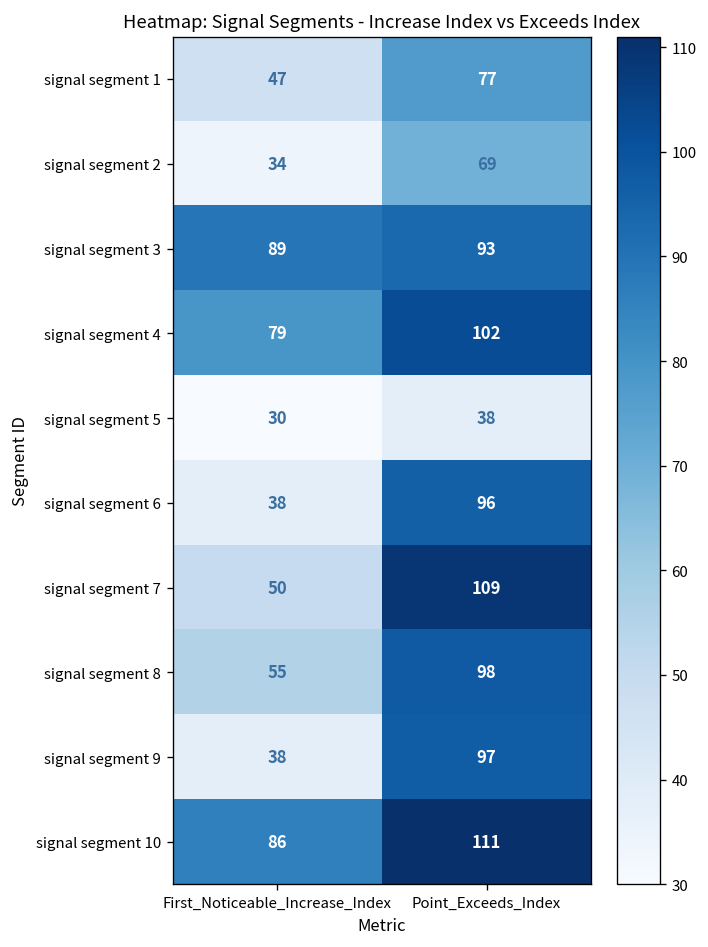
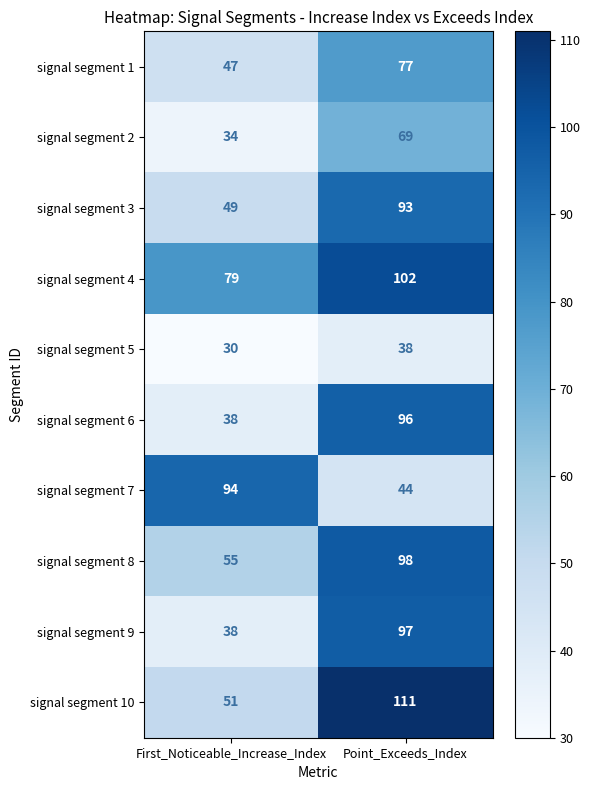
signal segment 3, First_Noticeable_Increase_Index: 89 -> 49
signal segment 7, First_Noticeable_Increase_Index: 50 -> 94
signal segment 7, Point_Exceeds_Index: 109 -> 44
signal segment 10, First_Noticeable_Increase_Index: 86 -> 51
